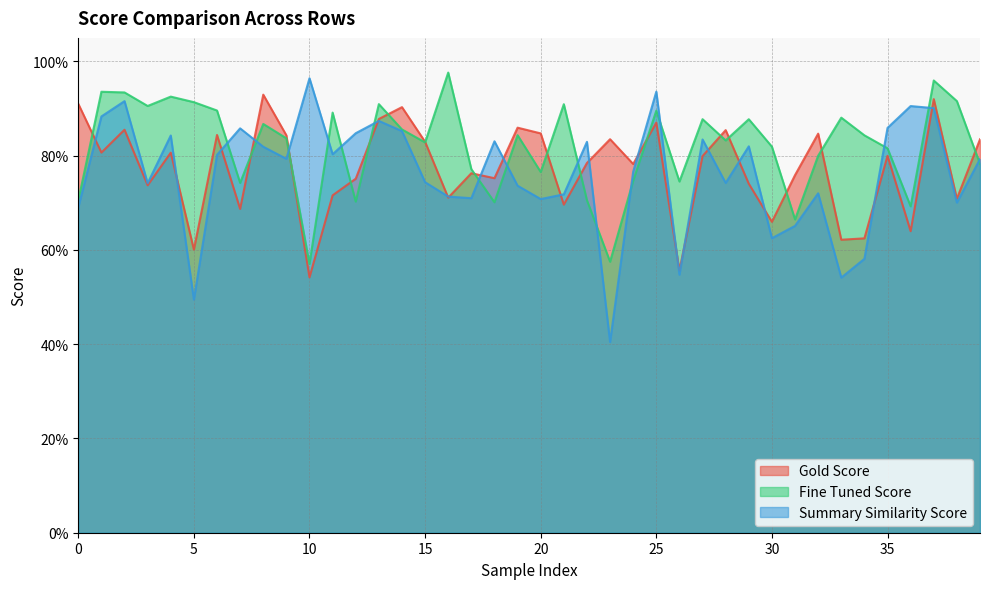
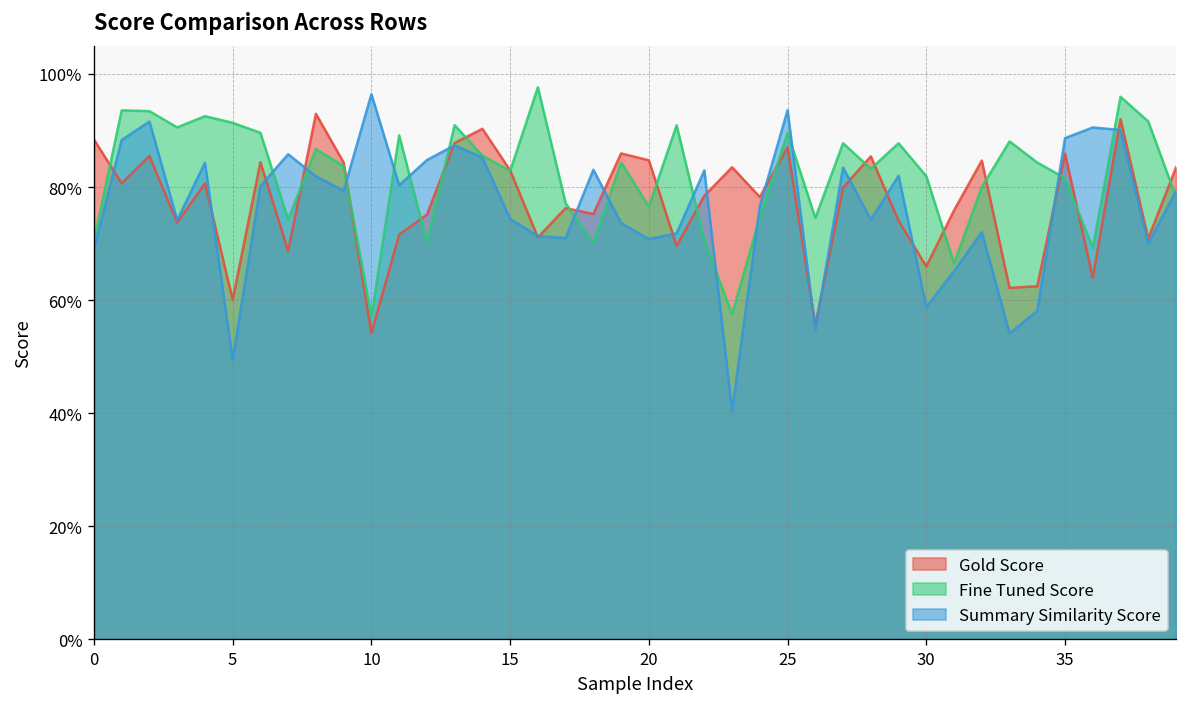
Gold Score, 0: 91% -> 88%
Summary Similarity Score, 30: 62% -> 59%
Gold Score, 35: 80% -> 86%
Summary Similarity Score, 35: 86% -> 89%
